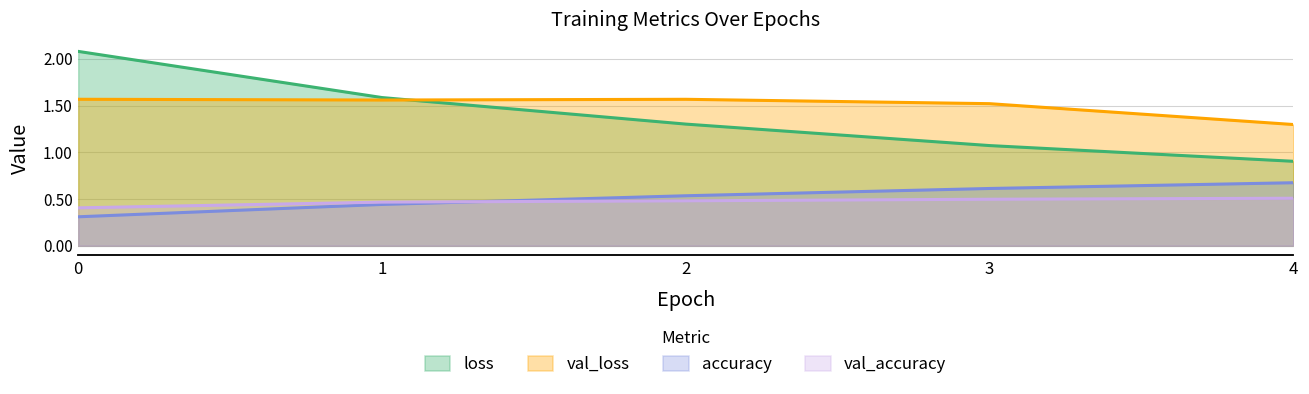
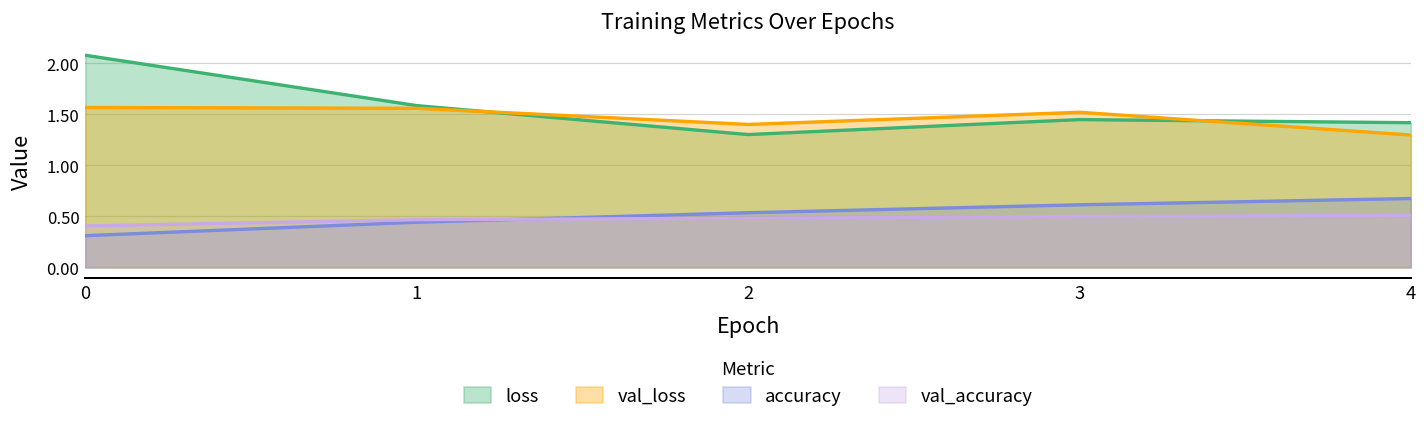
val_loss, 2: 1.6 -> 1.4
loss, 3: 1.1 -> 1.4
loss, 4: 0.9 -> 1.4
